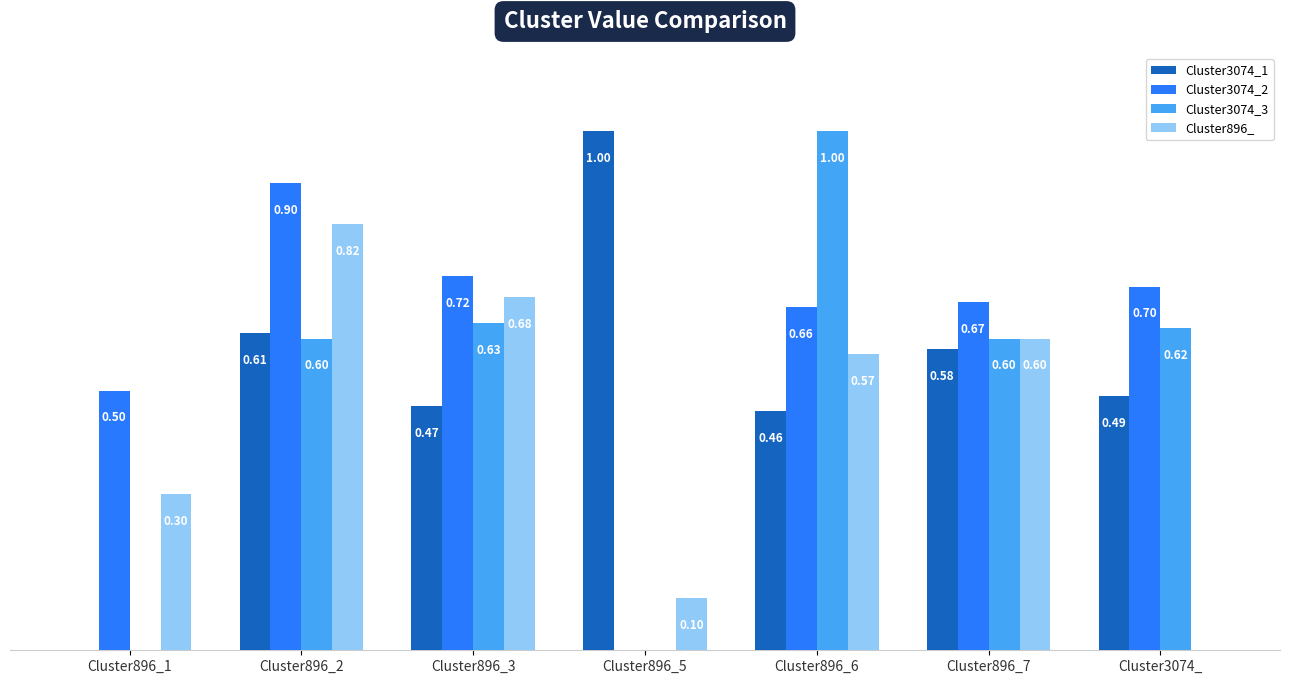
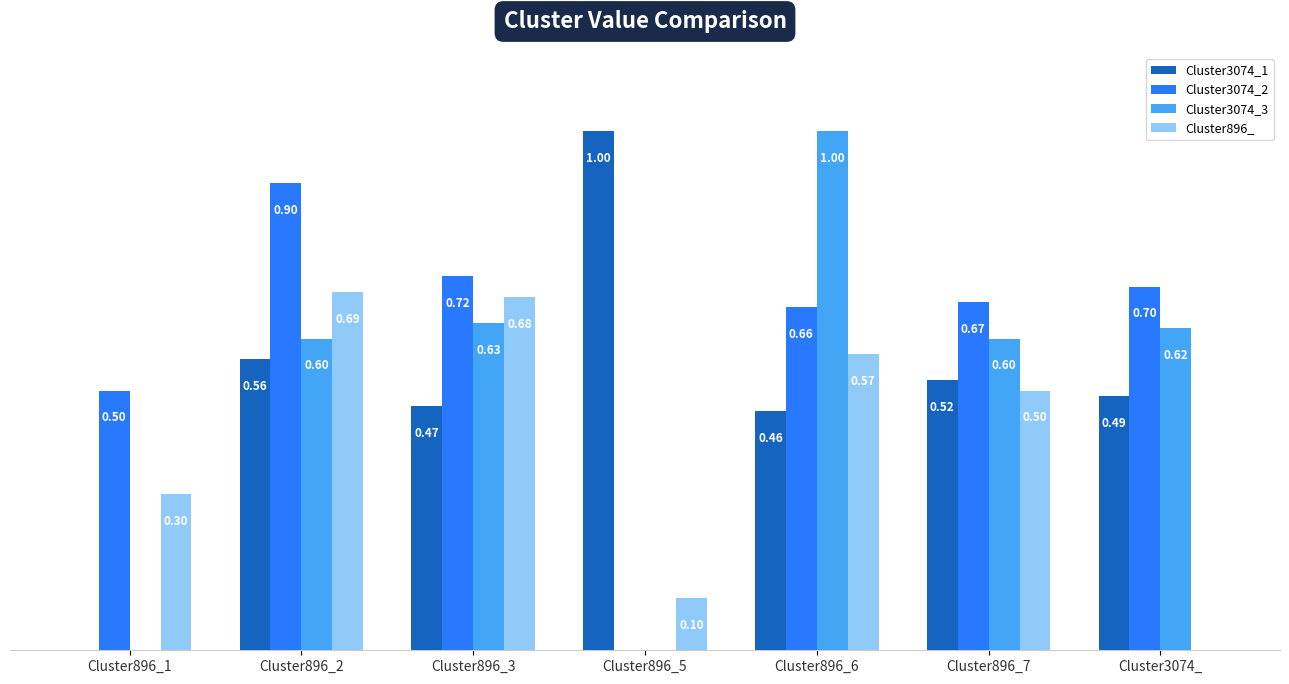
Cluster3074_1, Cluster896_2: 0.61 -> 0.56
Cluster896_, Cluster896_2: 0.82 -> 0.69
Cluster3074_1, Cluster896_7: 0.58 -> 0.52
Cluster896_, Cluster896_7: 0.60 -> 0.50
